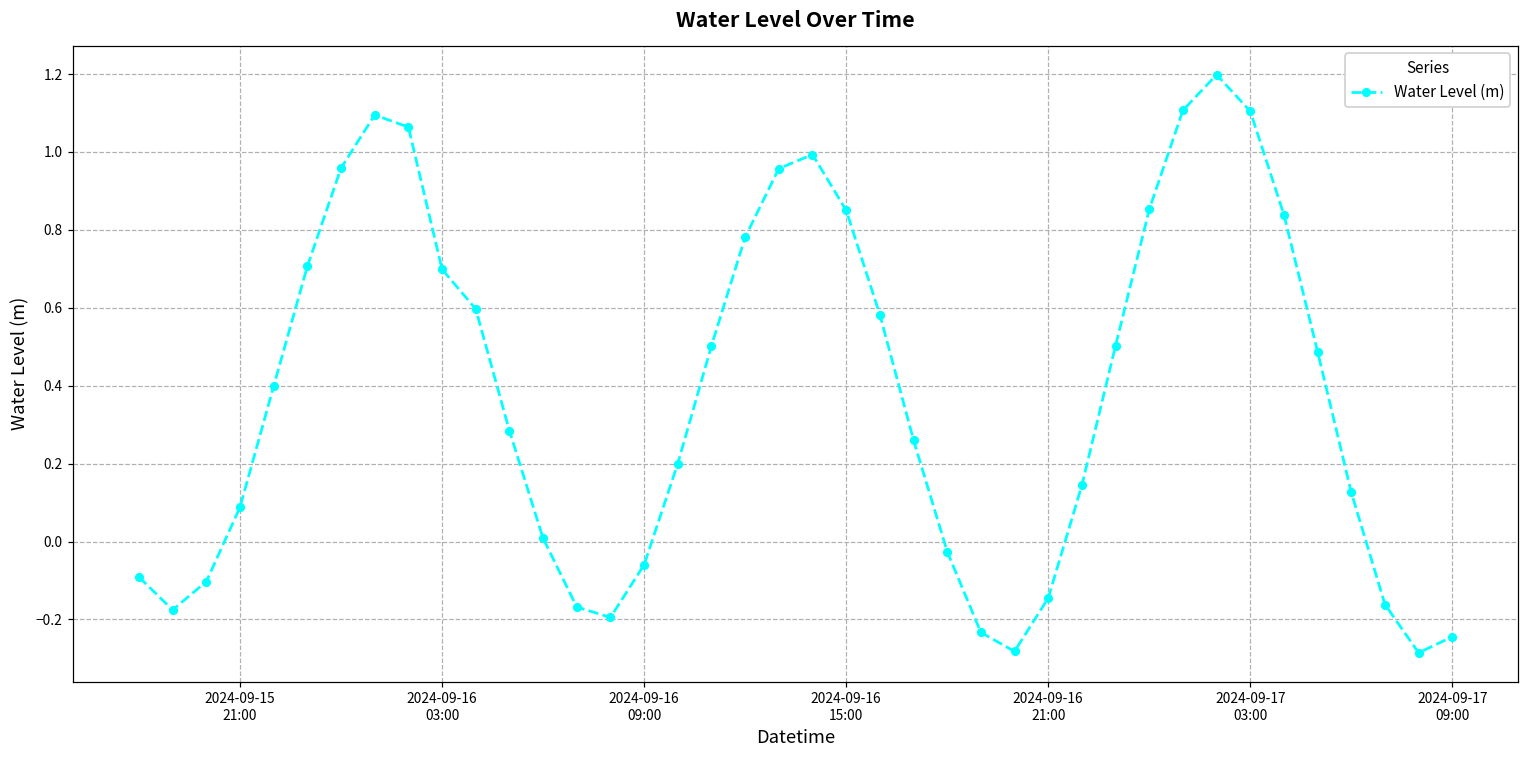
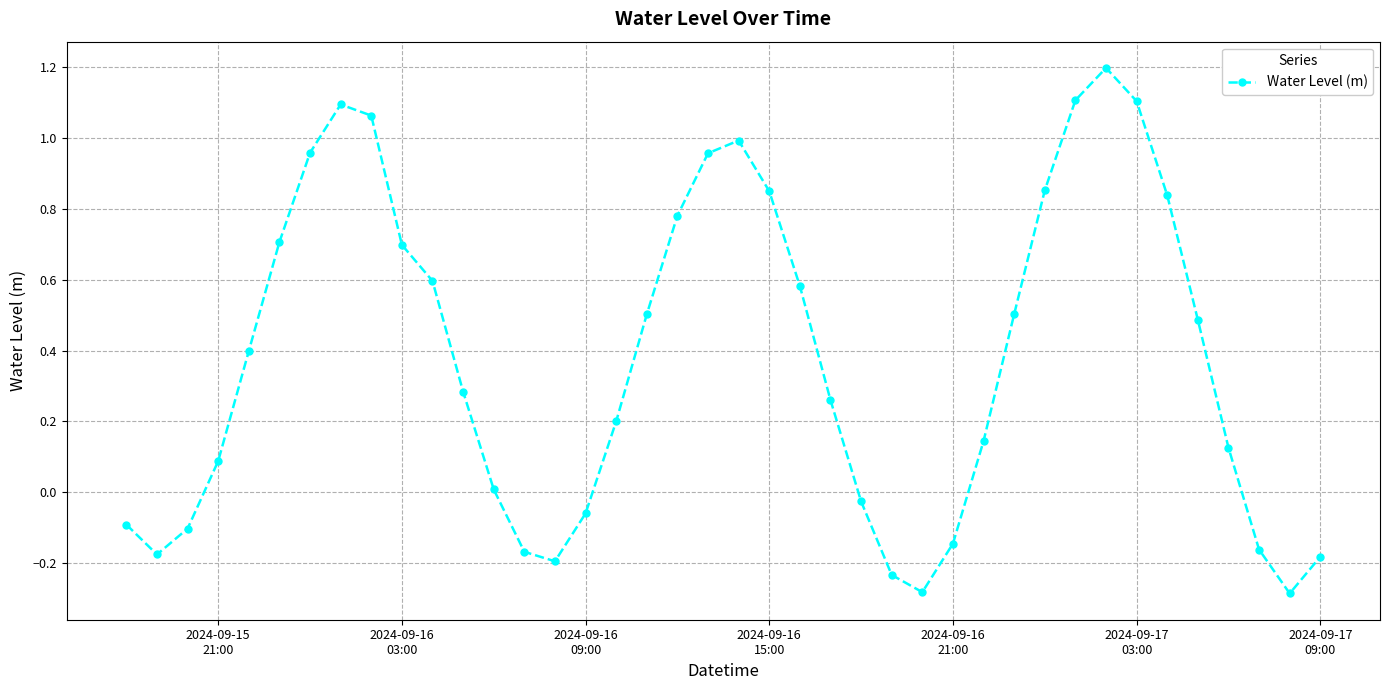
2024-09-17 09:00: -0.24 -> -0.18
